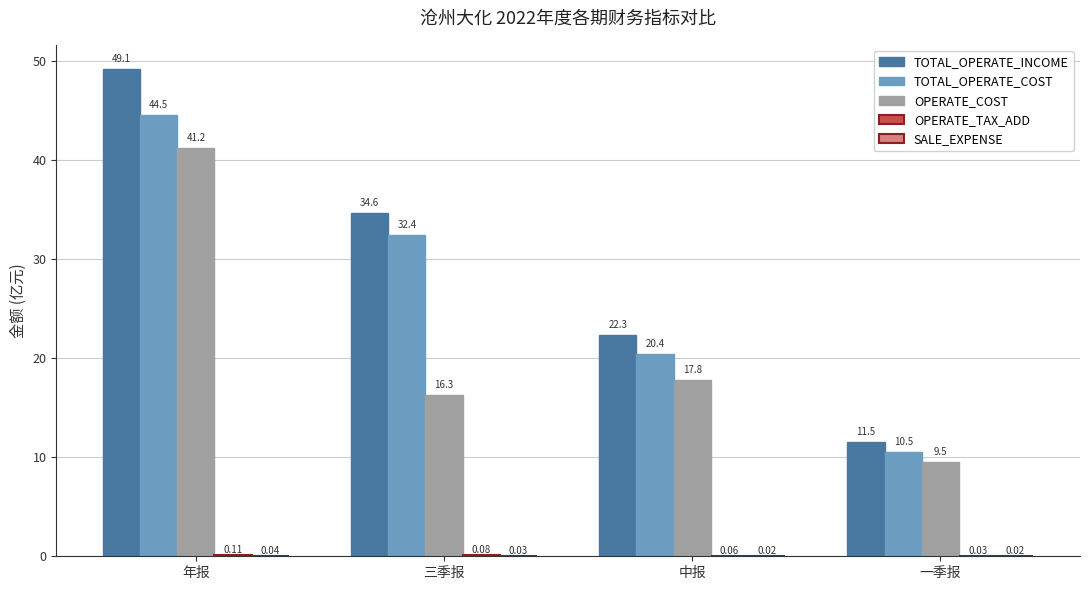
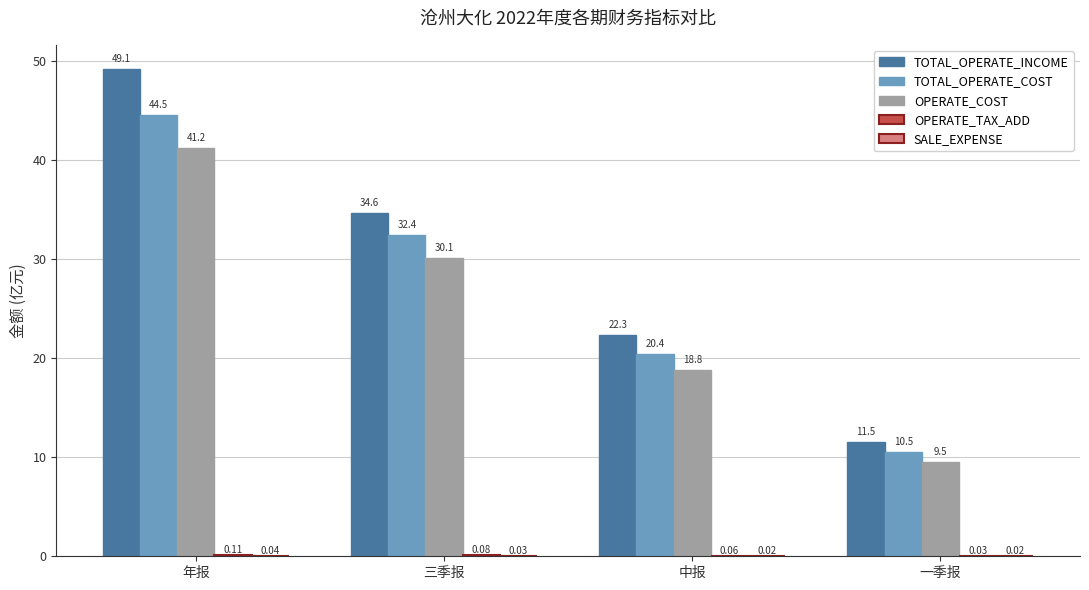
OPERATE_COST, 三季报: 16.3 -> 30.1
OPERATE_COST, 中报: 17.8 -> 18.8
